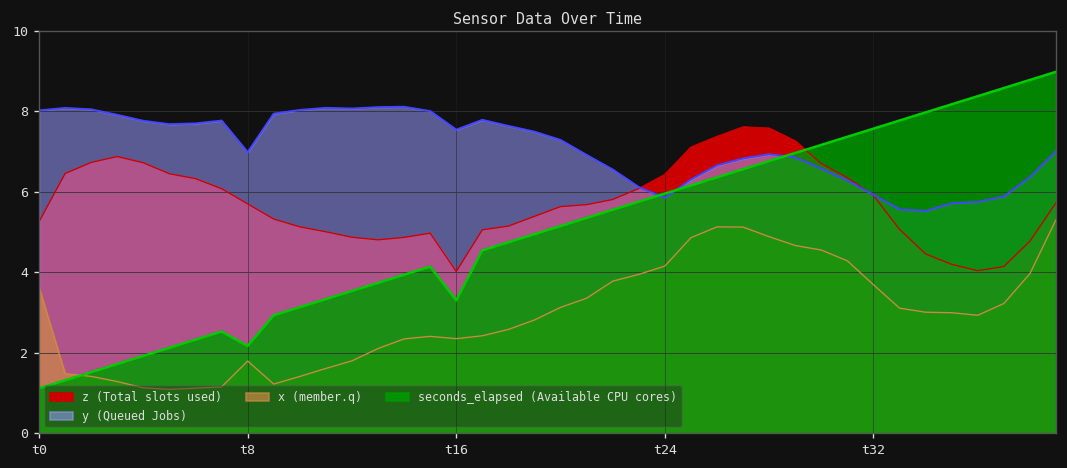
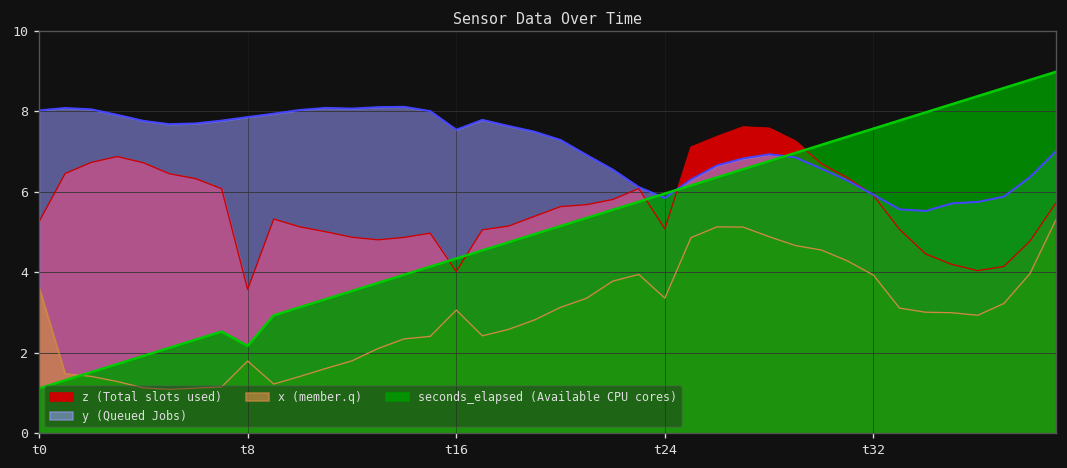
z (Total slots used), t8: 5.7 -> 3.6
y (Queued Jobs), t8: 7.0 -> 7.9
x (member.q), t16: 2.3 -> 3.1
seconds_elapsed (Available CPU cores), t16: 3.3 -> 4.3
z (Total slots used), t24: 6.4 -> 5.1
x (member.q), t24: 4.2 -> 3.4
x (member.q), t32: 3.7 -> 3.9
